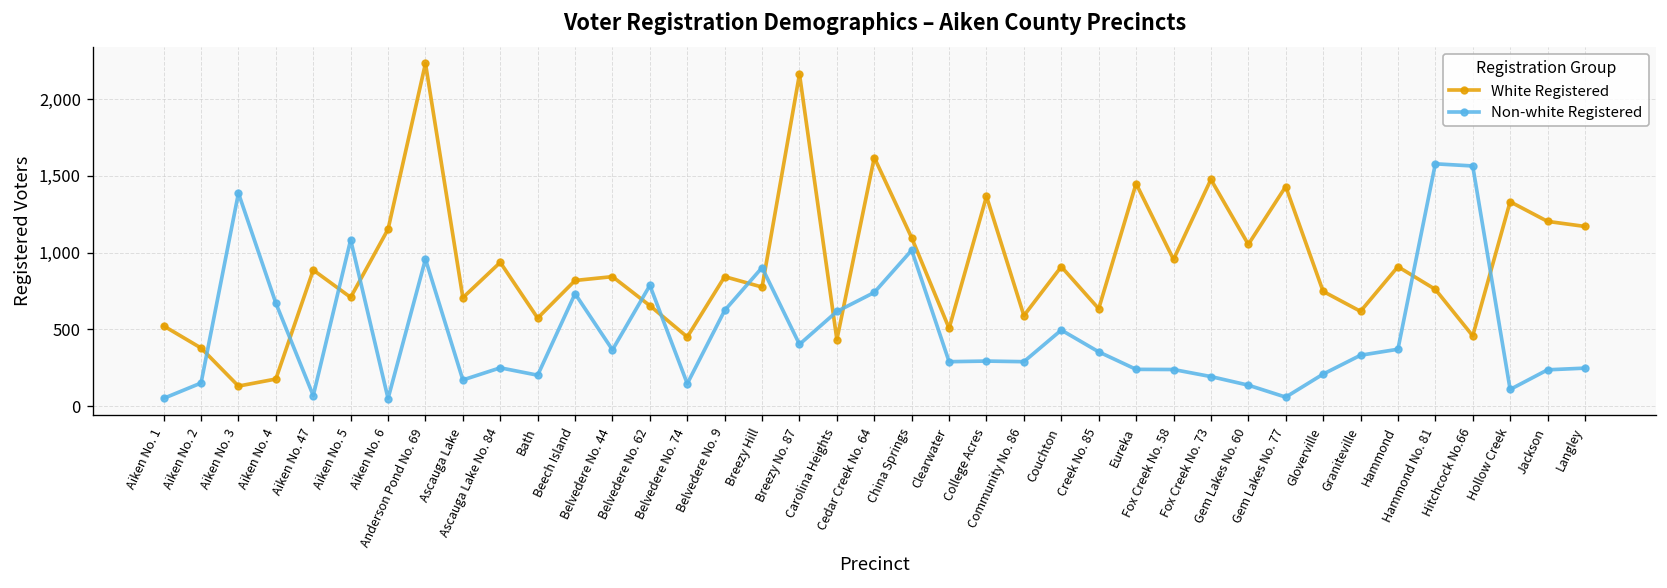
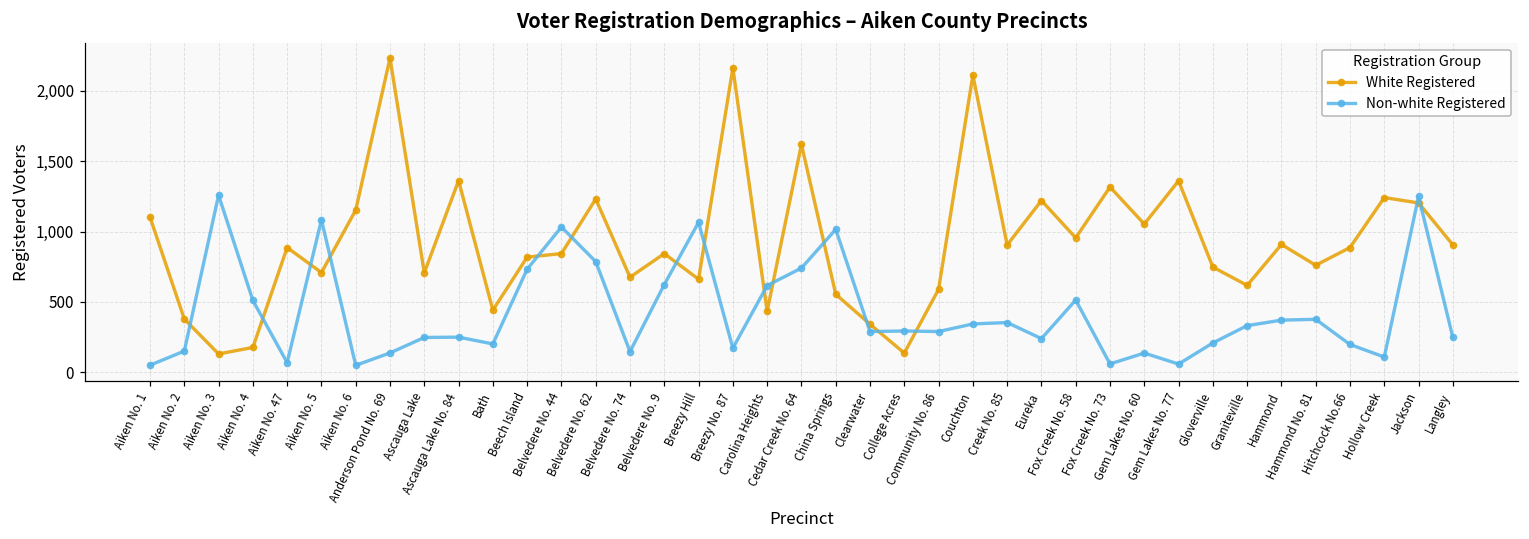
White Registered, Aiken No. 1: 520 -> 1,100
Non-white Registered, Aiken No. 3: 1,390 -> 1,260
Non-white Registered, Aiken No. 4: 670 -> 510
Non-white Registered, Anderson Pond No. 69: 960 -> 140
Non-white Registered, Ascauga Lake: 170 -> 250
White Registered, Ascauga Lake No. 84: 940 -> 1,360
White Registered, Bath: 570 -> 440
Non-white Registered, Belvedere No. 44: 370 -> 1,030
White Registered, Belvedere No. 62: 660 -> 1,230
White Registered, Belvedere No. 74: 450 -> 680
White Registered, Breezy Hill: 780 -> 660
Non-white Registered, Breezy Hill: 900 -> 1,070
Non-white Registered, Breezy No. 87: 400 -> 170
White Registered, China Springs: 1,100 -> 560
White Registered, Clearwater: 510 -> 340
White Registered, College Acres: 1,370 -> 140
White Registered, Couchton: 910 -> 2,110
Non-white Registered, Couchton: 500 -> 340
White Registered, Creek No. 85: 640 -> 910
White Registered, Eureka: 1,450 -> 1,220
Non-white Registered, Fox Creek No. 58: 240 -> 510
White Registered, Fox Creek No. 73: 1,480 -> 1,320
Non-white Registered, Fox Creek No. 73: 190 -> 60
White Registered, Gem Lakes No. 77: 1,430 -> 1,360
Non-white Registered, Hammond No. 81: 1,580 -> 380
White Registered, Hitchcock No.66: 460 -> 890
Non-white Registered, Hitchcock No.66: 1,570 -> 200
White Registered, Hollow Creek: 1,330 -> 1,240
Non-white Registered, Jackson: 240 -> 1,250
White Registered, Langley: 1,170 -> 910
